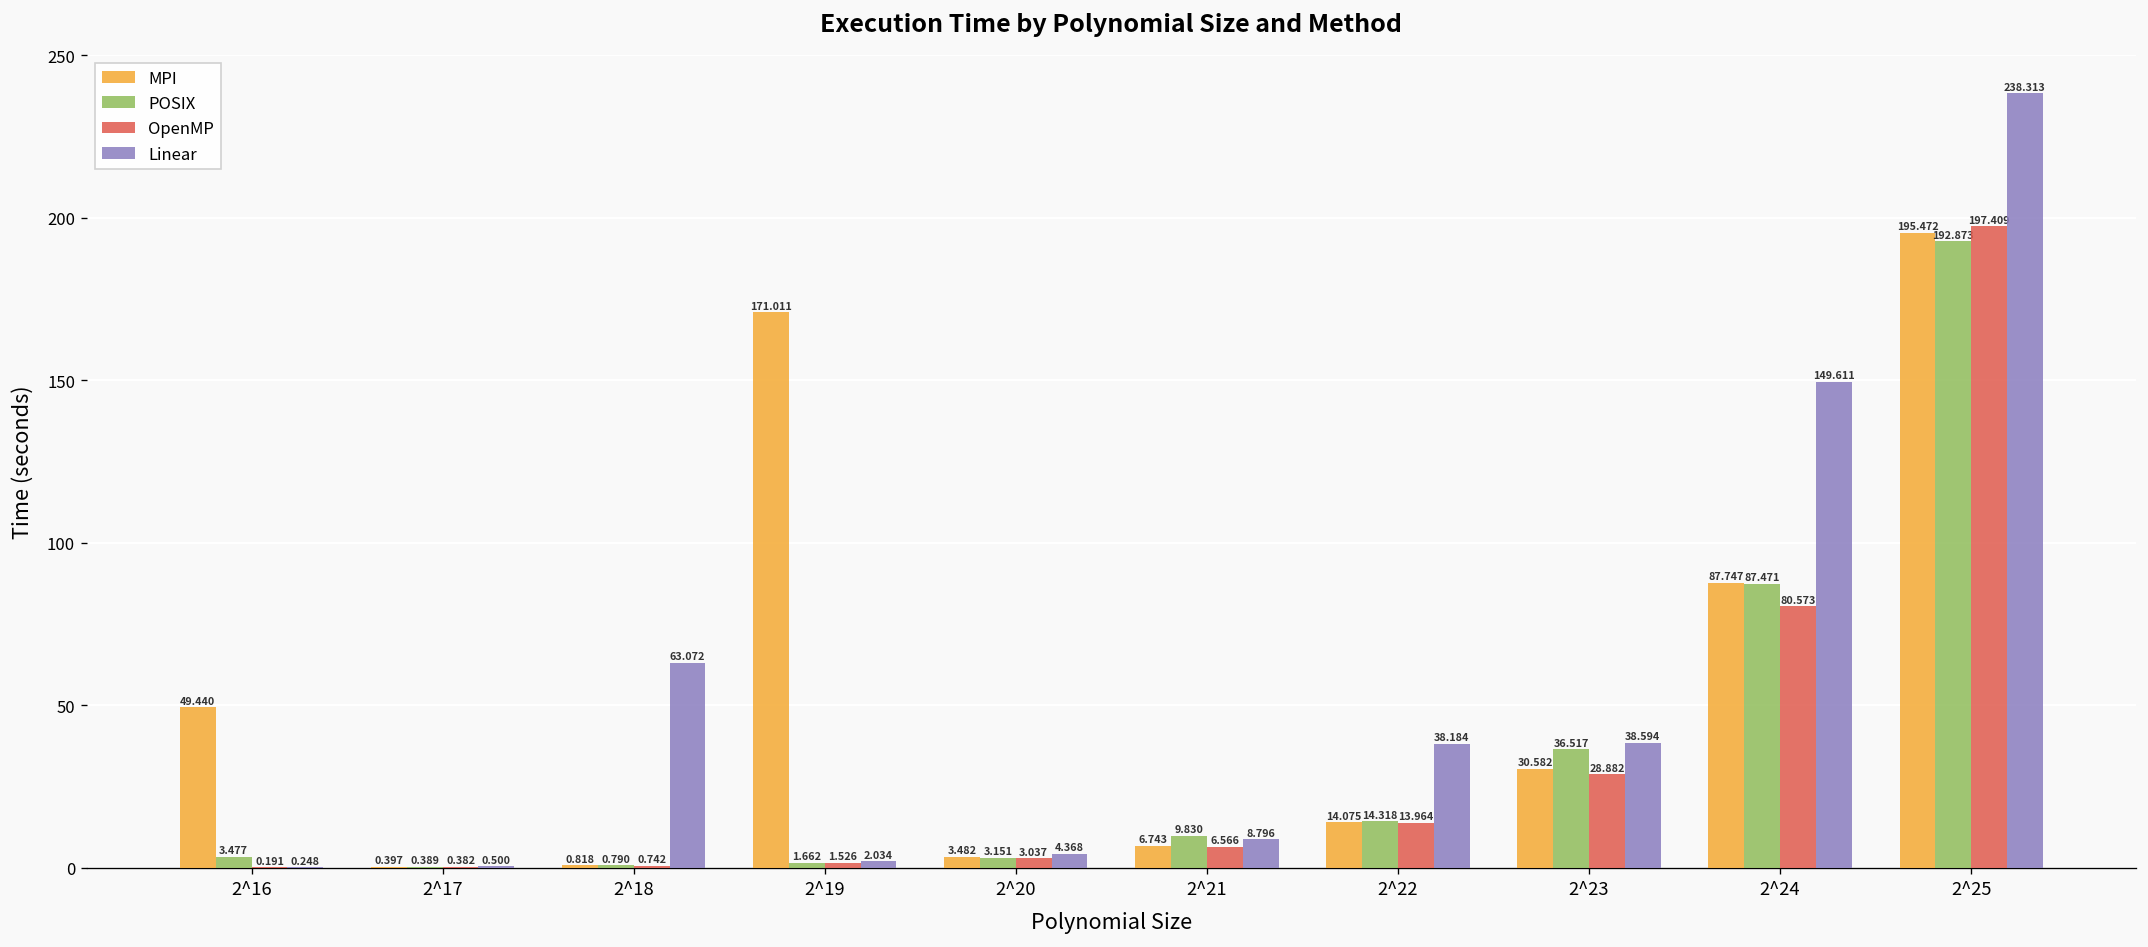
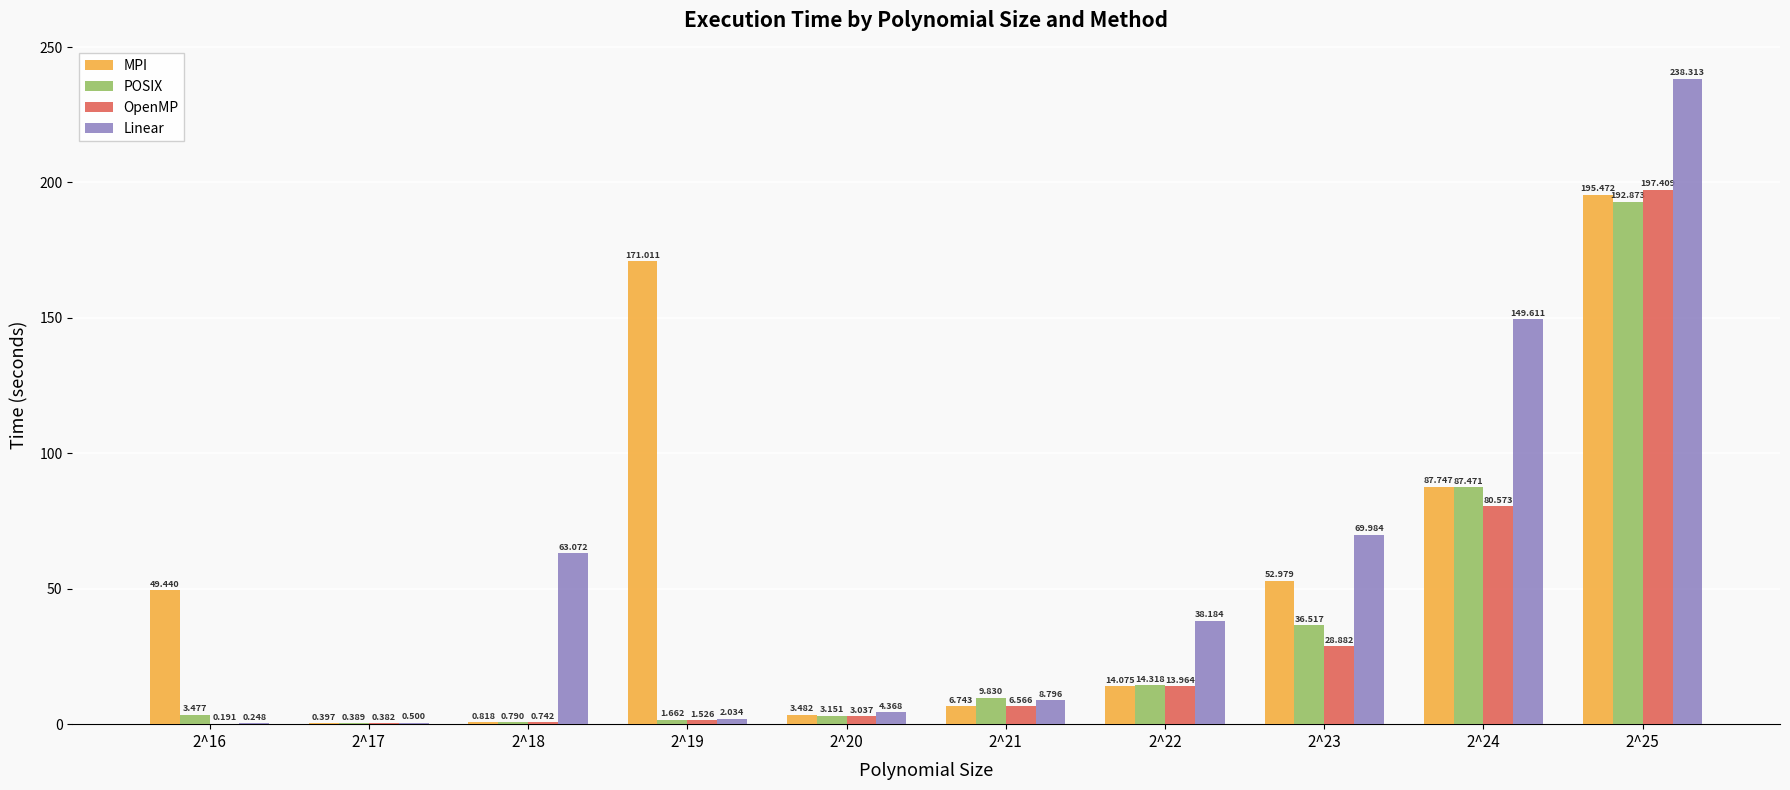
MPI, 2^23: 30.582 -> 52.979
Linear, 2^23: 38.594 -> 69.984
